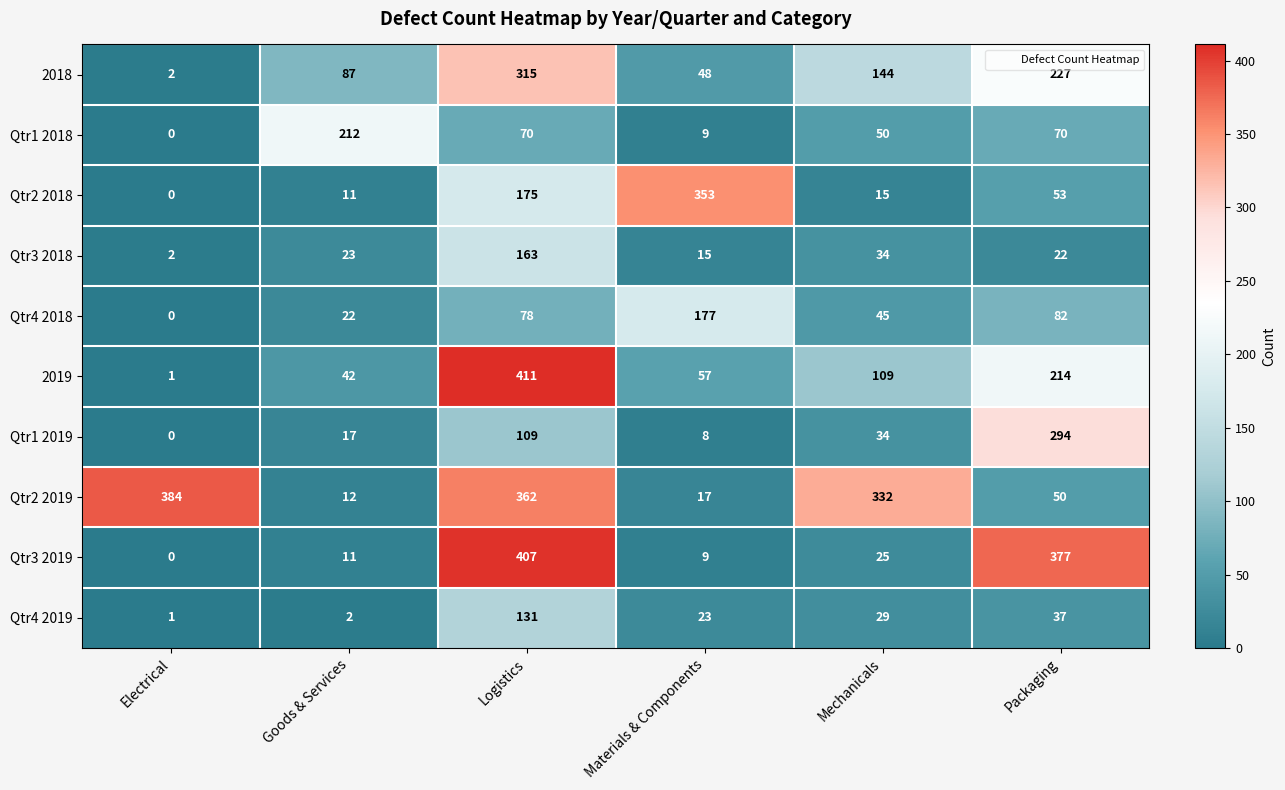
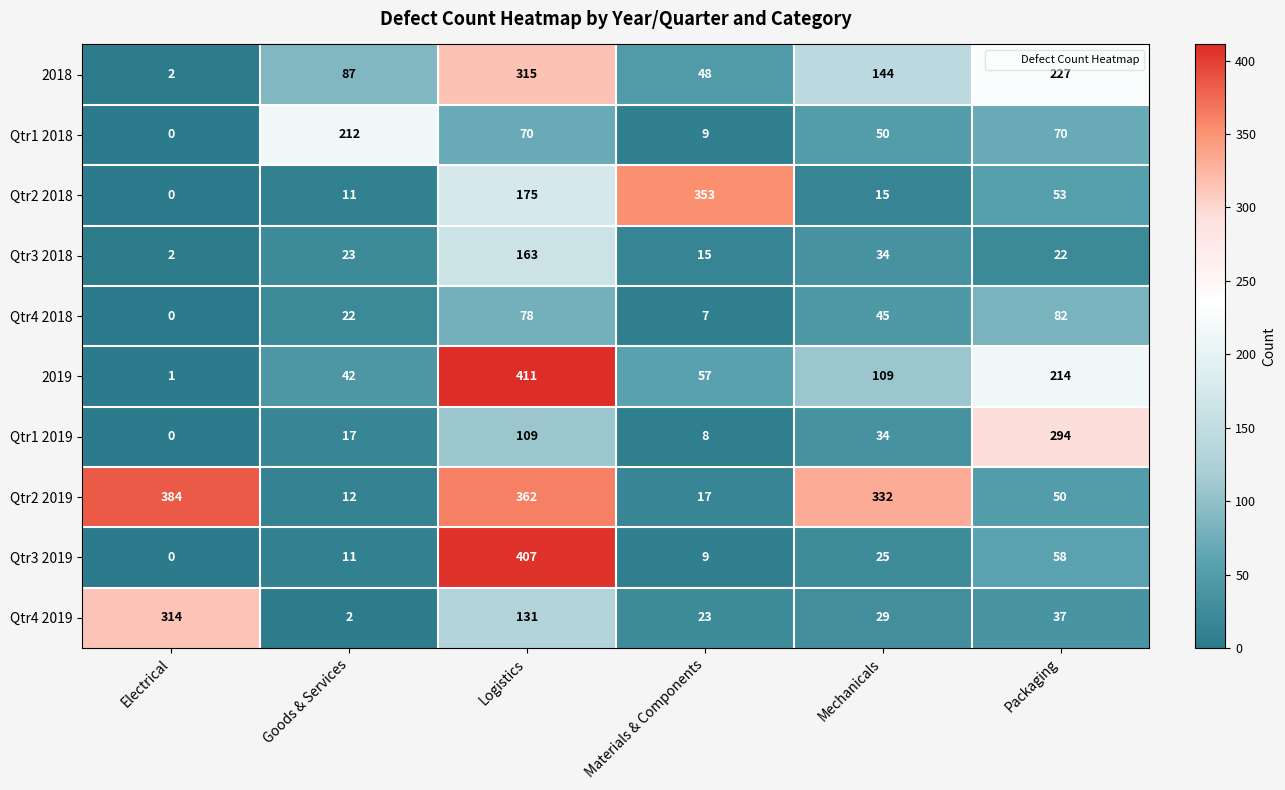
Qtr4 2018, Materials & Components: 177 -> 7
Qtr3 2019, Packaging: 377 -> 58
Qtr4 2019, Electrical: 1 -> 314
